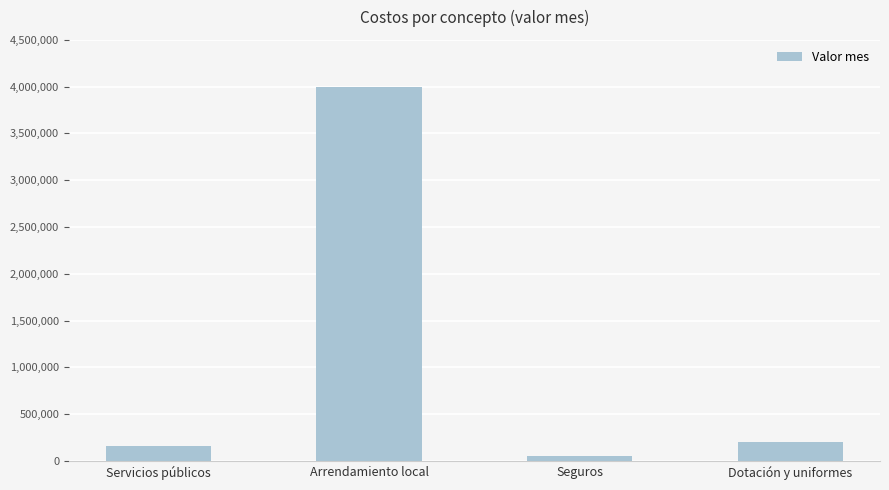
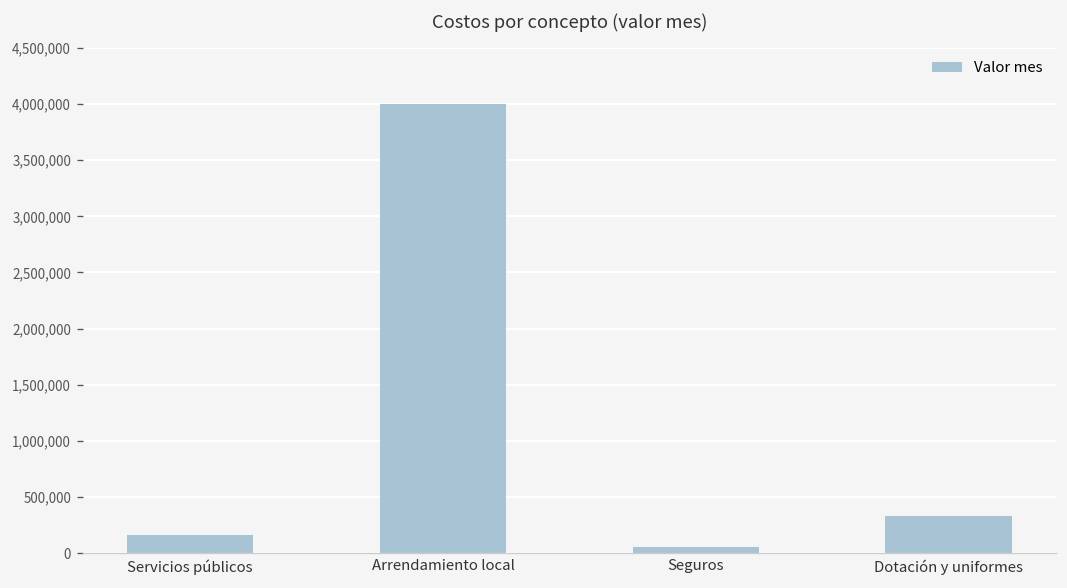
Dotación y uniformes: 200,000 -> 300,000
